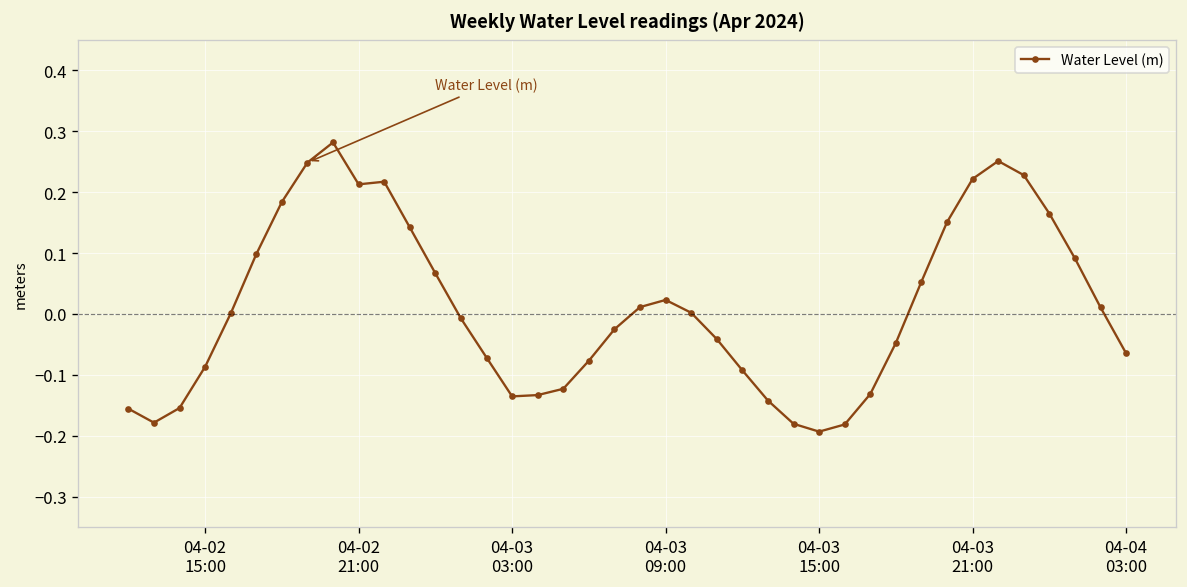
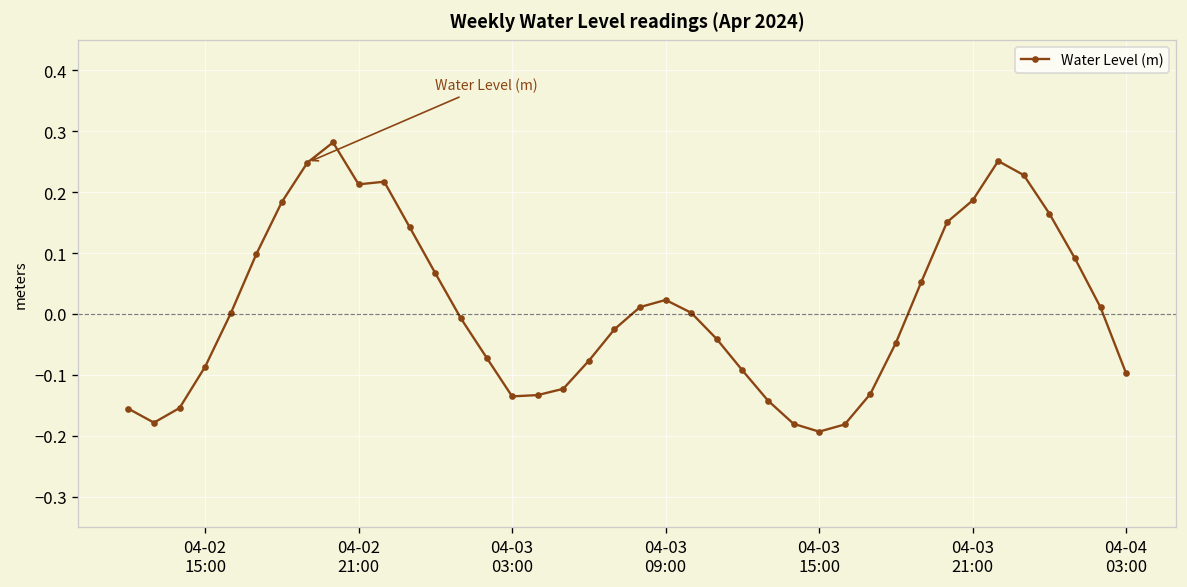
04-03 21:00: 0.22 -> 0.19
04-04 03:00: -0.06 -> -0.10
